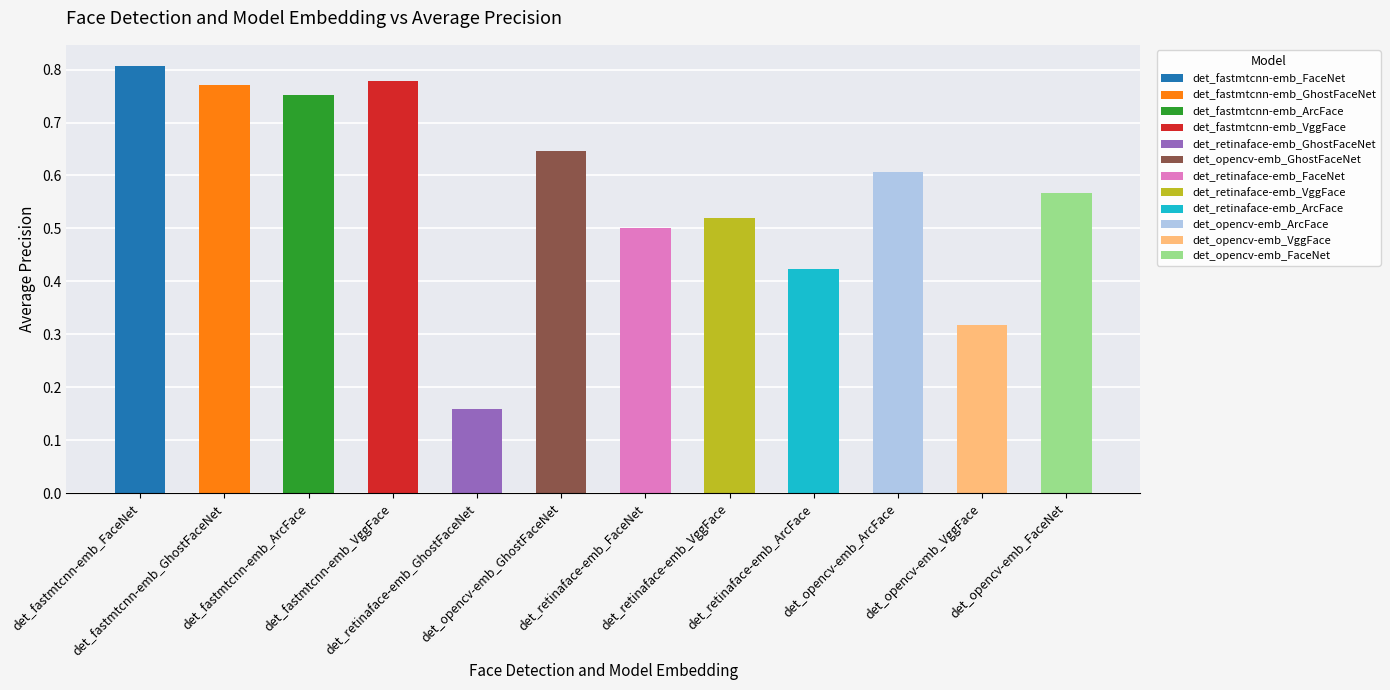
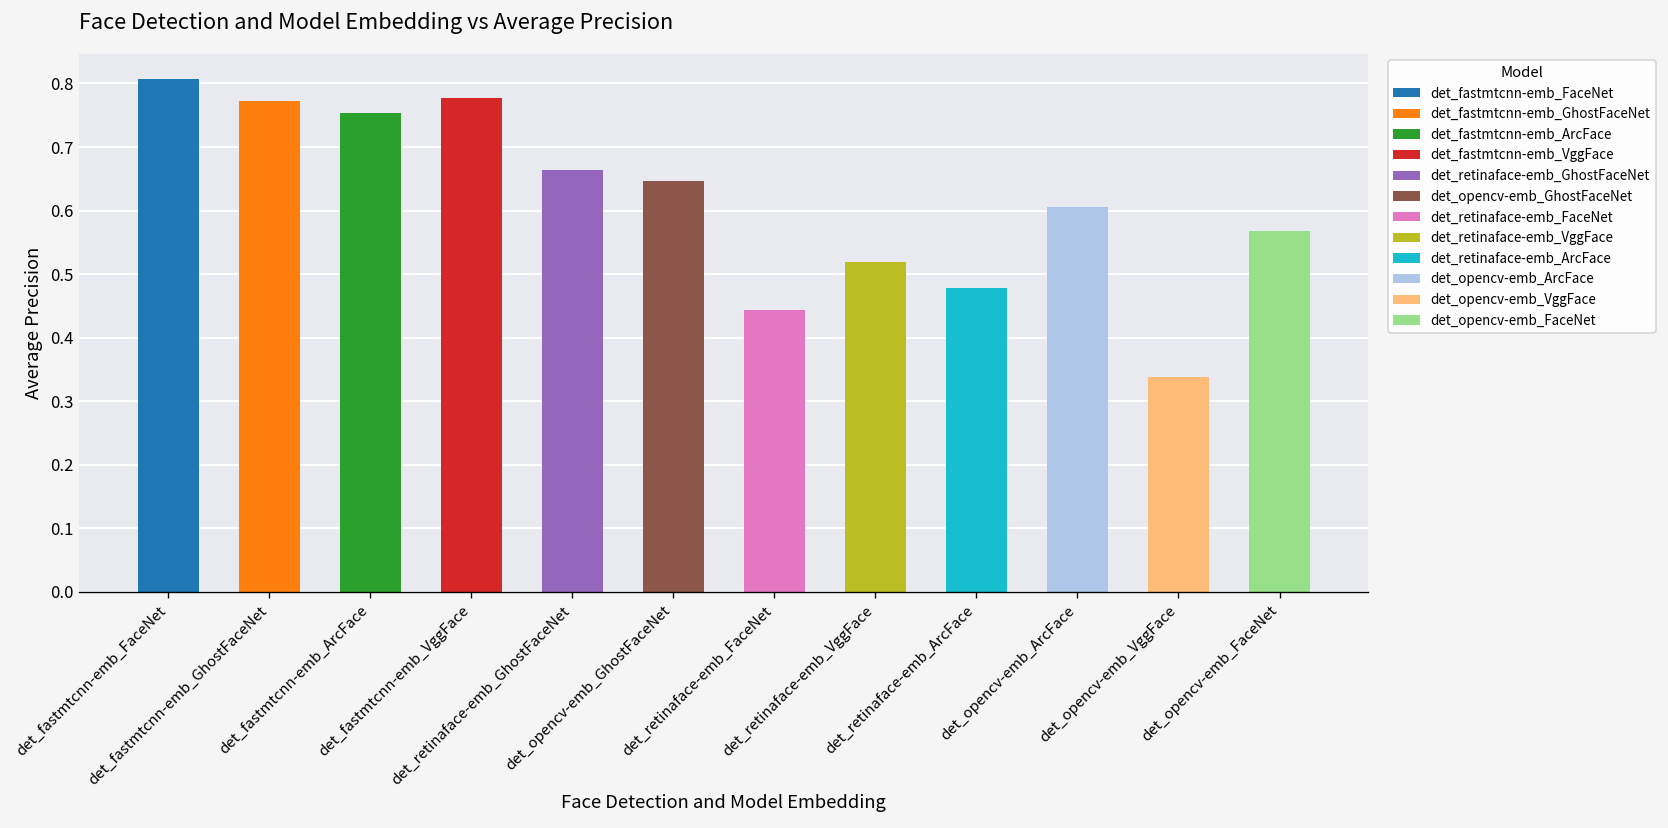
det_retinaface-emb_GhostFaceNet: 0.16 -> 0.66
det_retinaface-emb_FaceNet: 0.50 -> 0.44
det_retinaface-emb_ArcFace: 0.42 -> 0.48
det_opencv-emb_VggFace: 0.32 -> 0.34
